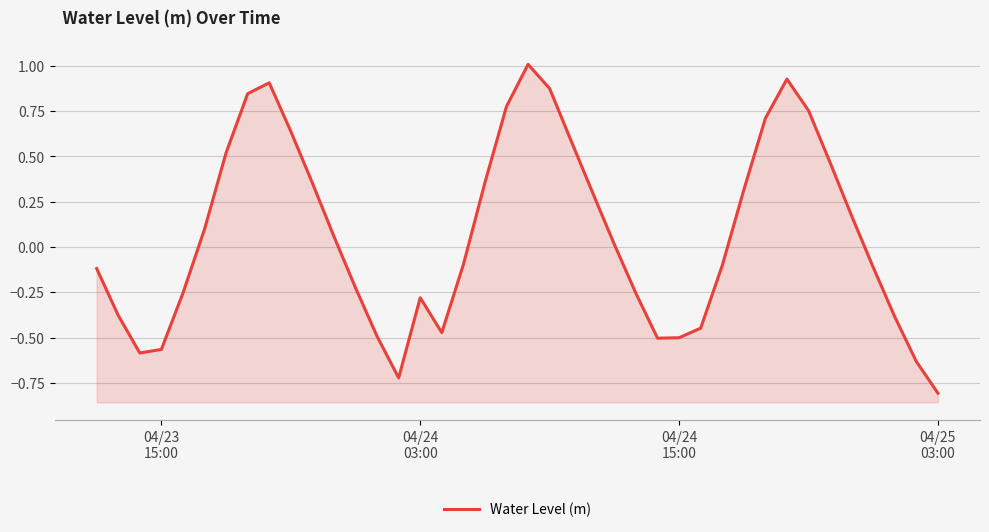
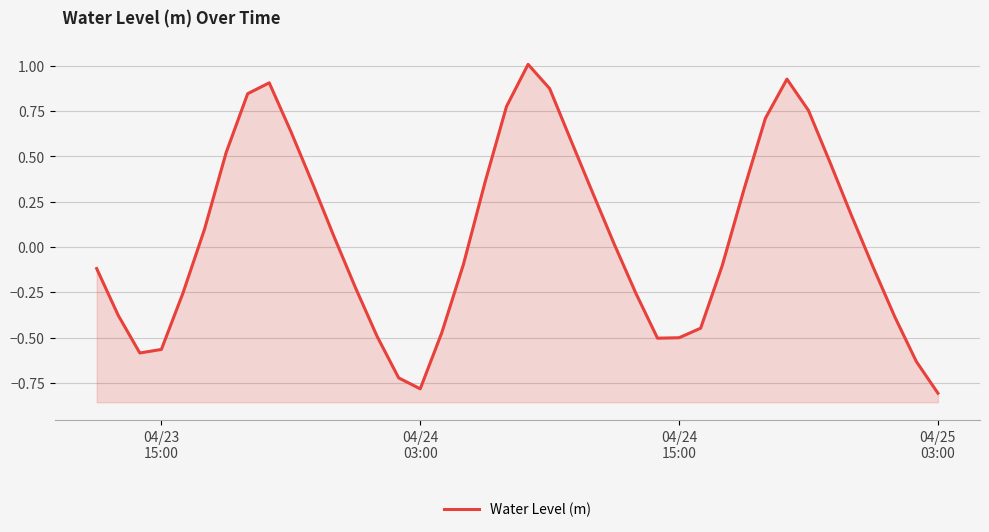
04/24 03:00: -0.28 -> -0.78
